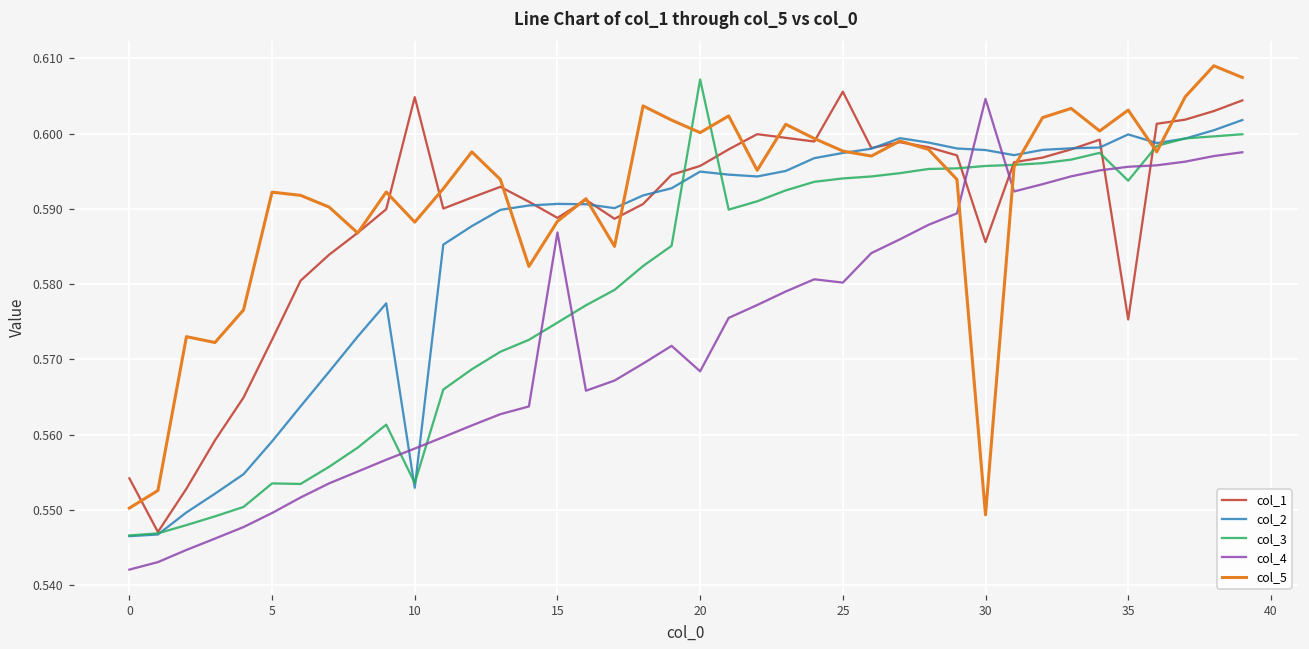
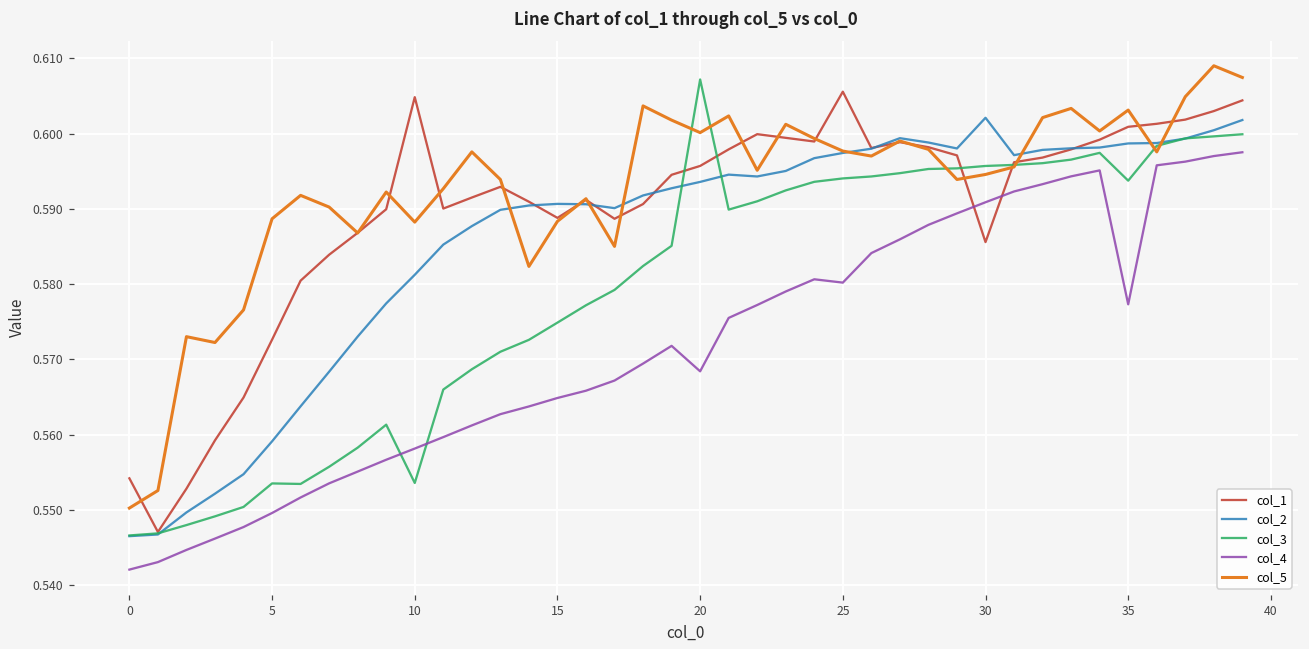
col_5, 5: 0.592 -> 0.589
col_2, 10: 0.553 -> 0.581
col_4, 15: 0.587 -> 0.565
col_2, 20: 0.595 -> 0.594
col_2, 30: 0.598 -> 0.602
col_4, 30: 0.605 -> 0.591
col_5, 30: 0.549 -> 0.595
col_1, 35: 0.575 -> 0.601
col_2, 35: 0.600 -> 0.599
col_4, 35: 0.596 -> 0.577
